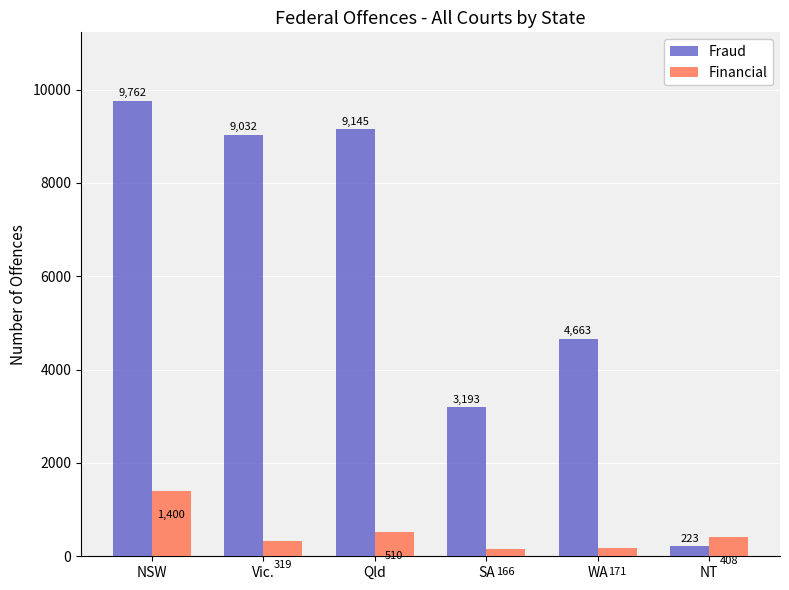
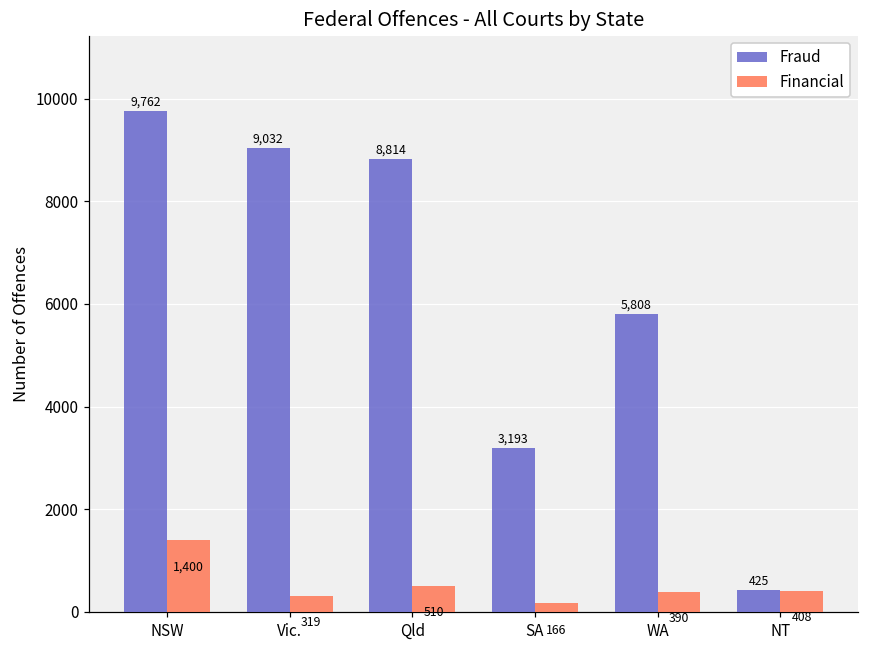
Fraud, Qld: 9,145 -> 8,814
Fraud, WA: 4,663 -> 5,808
Financial, WA: 171 -> 390
Fraud, NT: 223 -> 425
